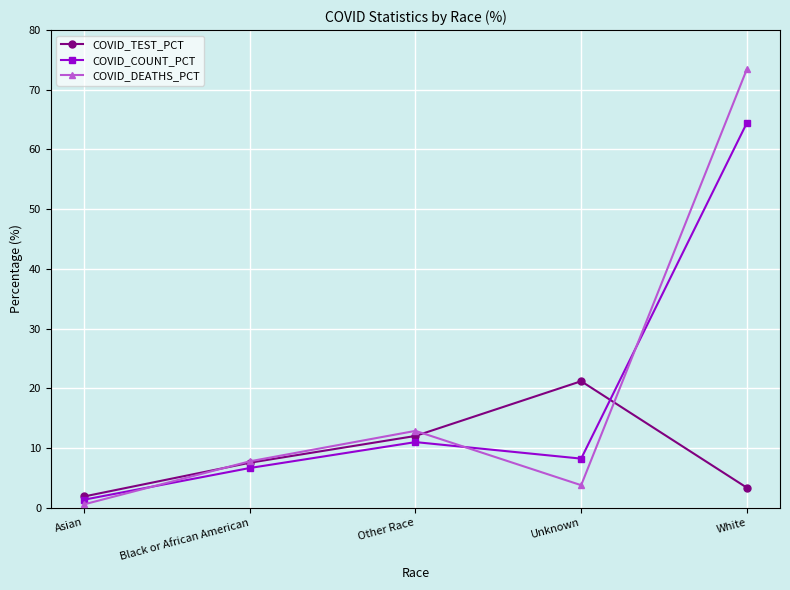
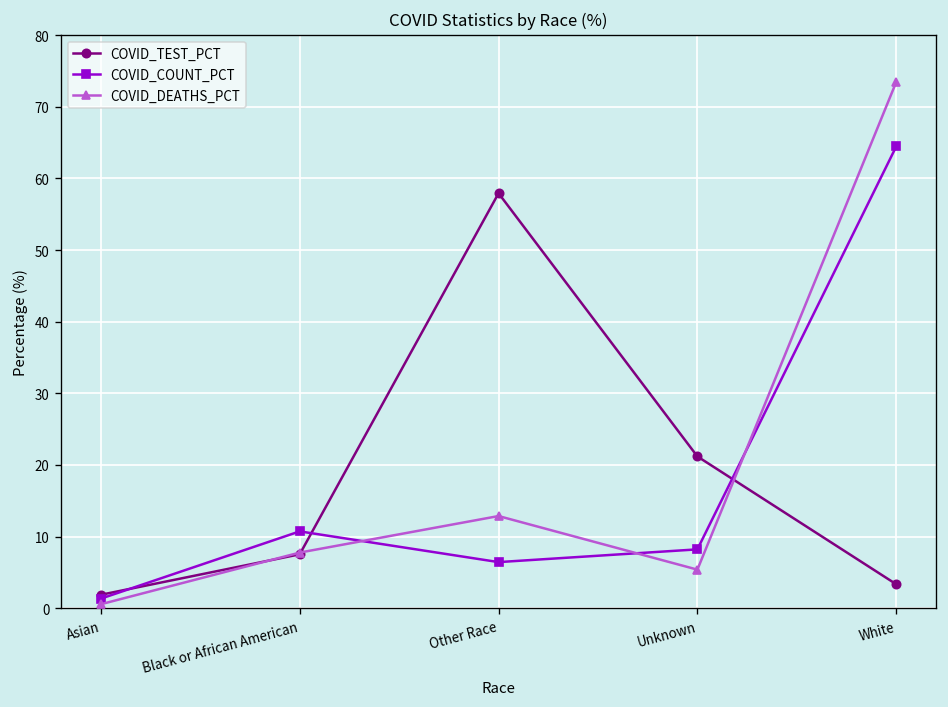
COVID_COUNT_PCT, Black or African American: 7 -> 11
COVID_TEST_PCT, Other Race: 12 -> 58
COVID_COUNT_PCT, Other Race: 11 -> 6
COVID_DEATHS_PCT, Unknown: 4 -> 5
